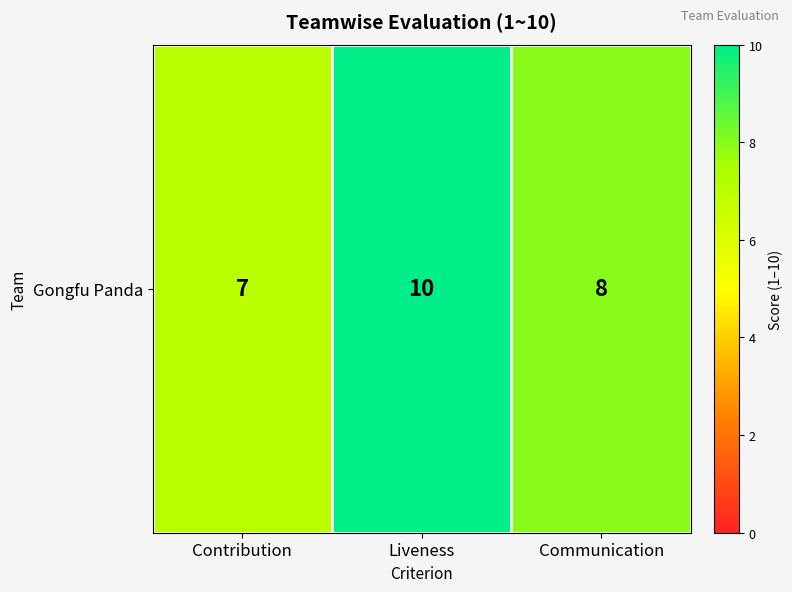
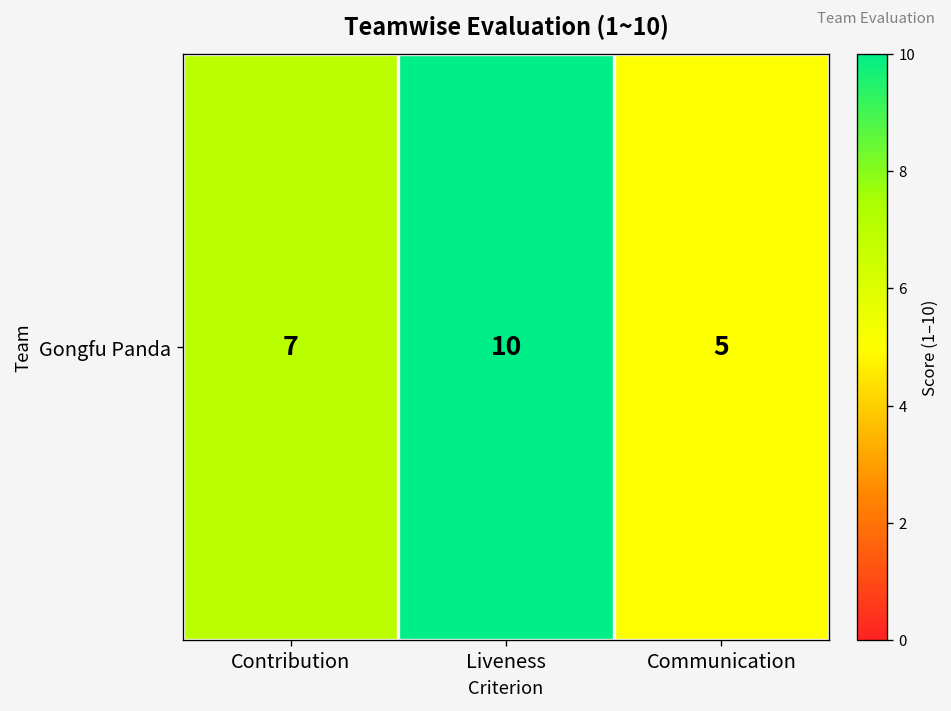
Gongfu Panda, Communication: 8 -> 5
